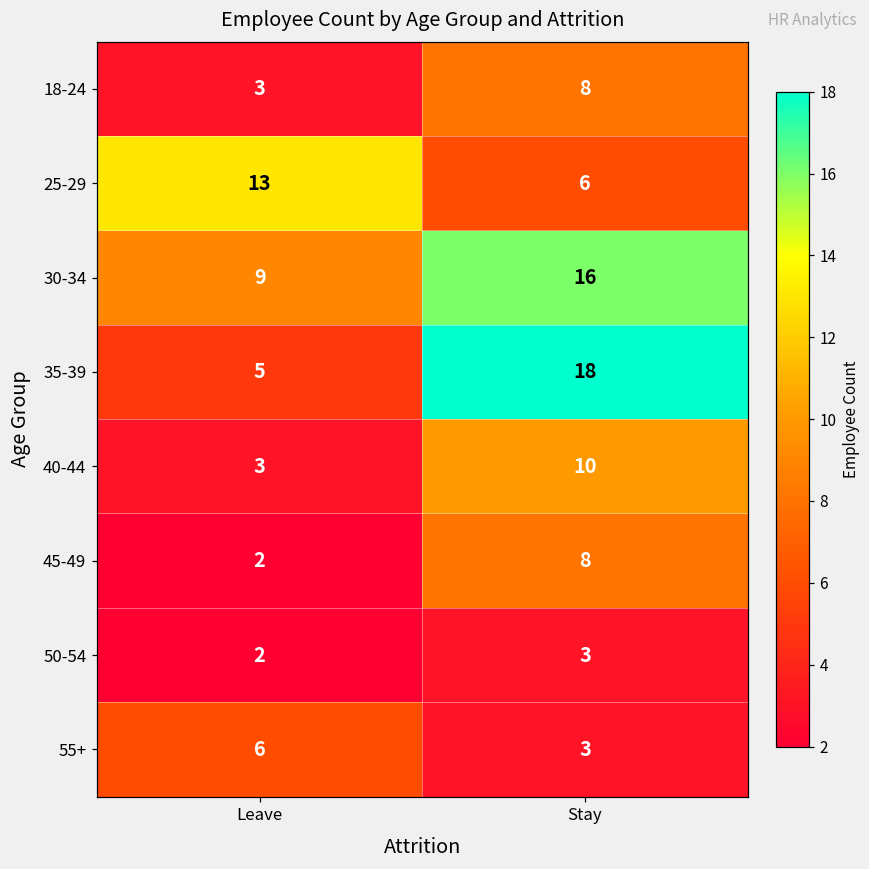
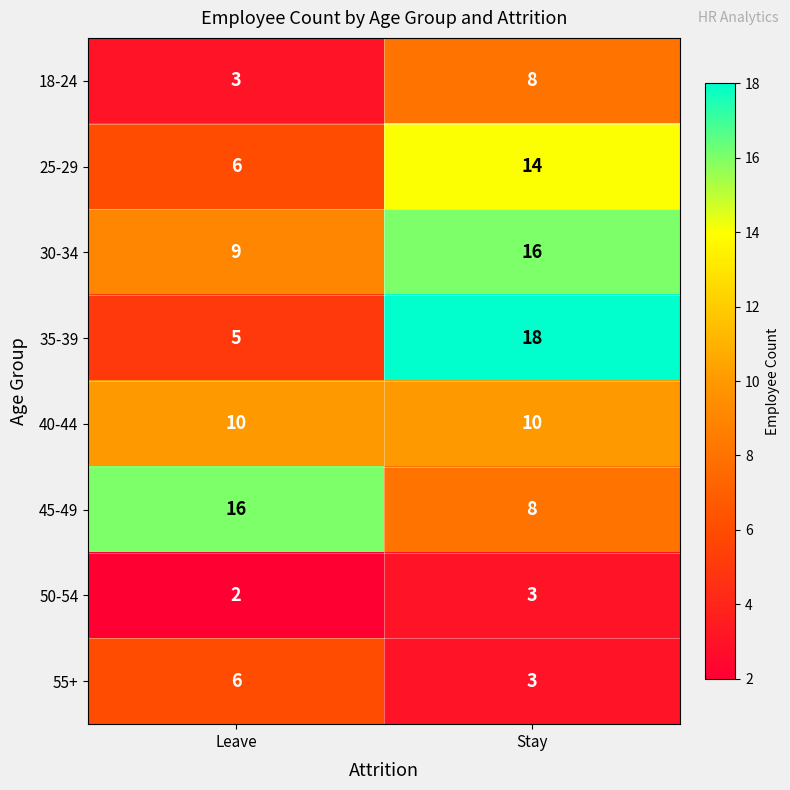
25-29, Leave: 13 -> 6
25-29, Stay: 6 -> 14
40-44, Leave: 3 -> 10
45-49, Leave: 2 -> 16
